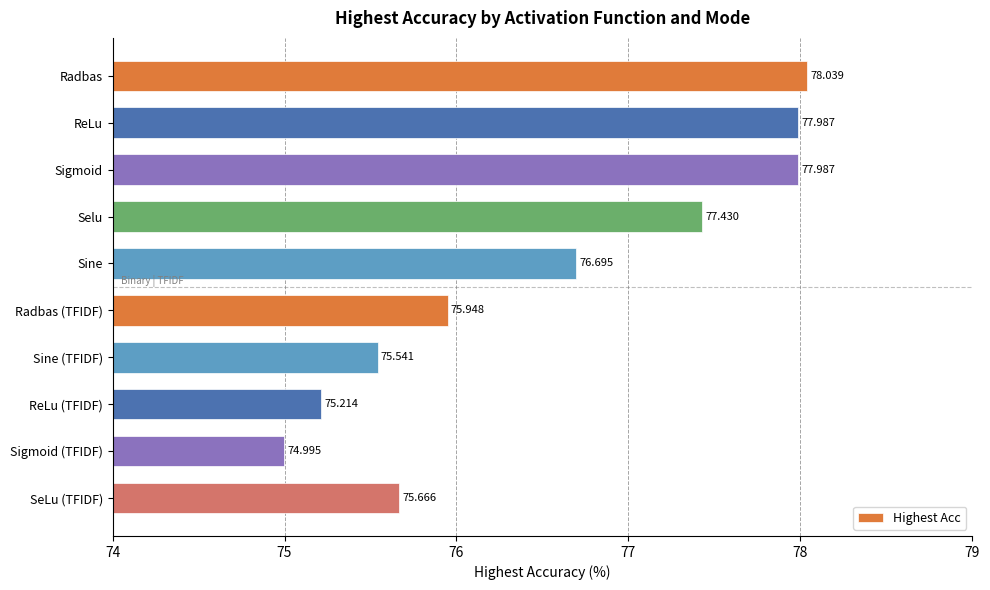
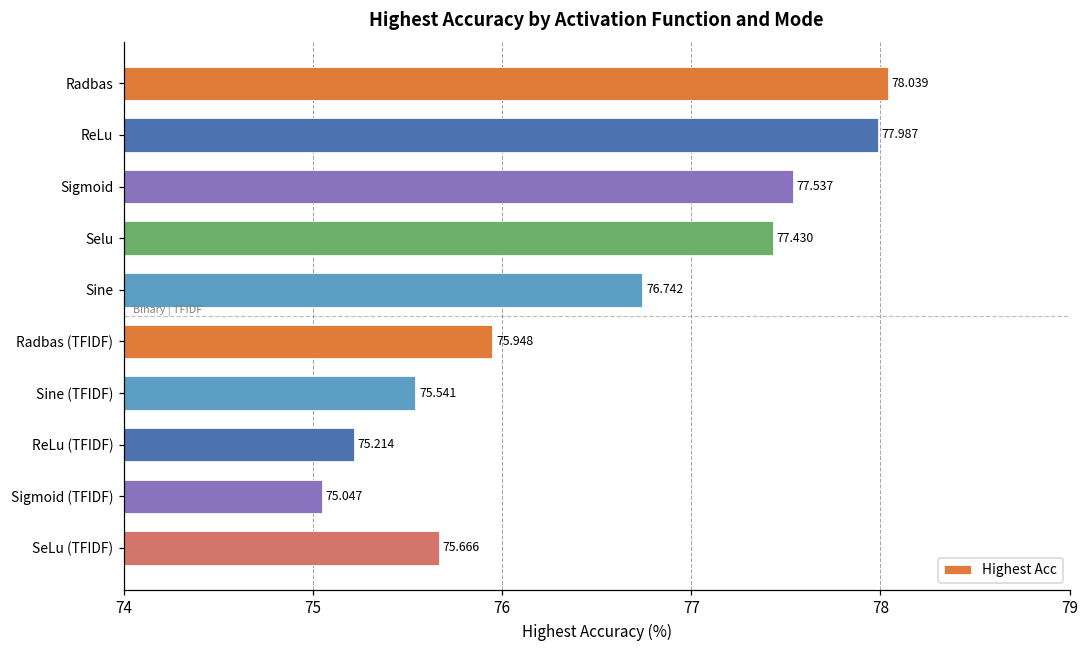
Sigmoid: 77.987 -> 77.537
Sine: 76.695 -> 76.742
Sigmoid (TFIDF): 74.995 -> 75.047
